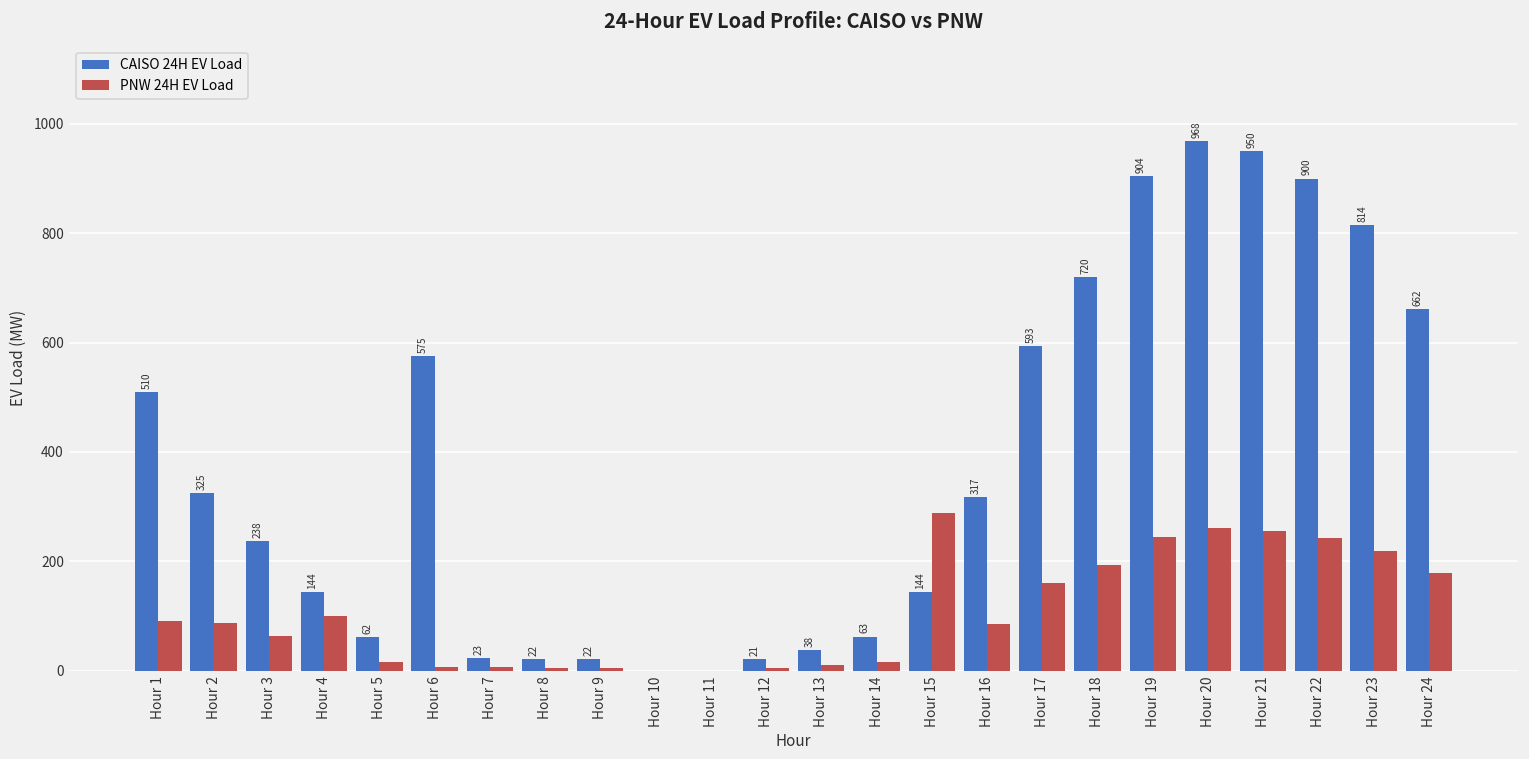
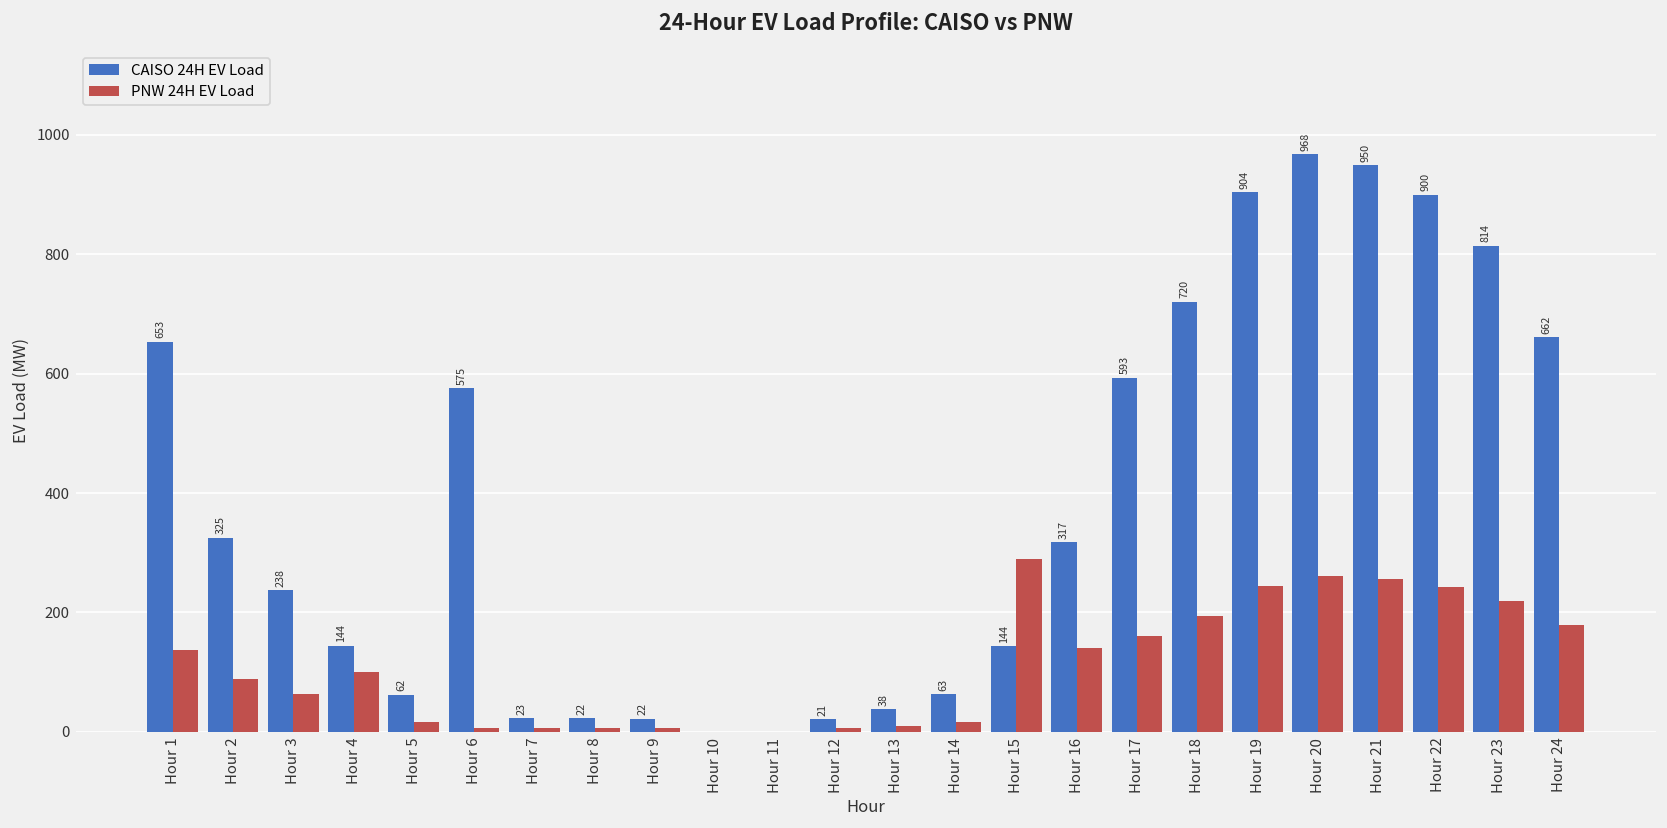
CAISO 24H EV Load, Hour 1: 510 -> 653
PNW 24H EV Load, Hour 1: 90 -> 140
PNW 24H EV Load, Hour 16: 90 -> 140
